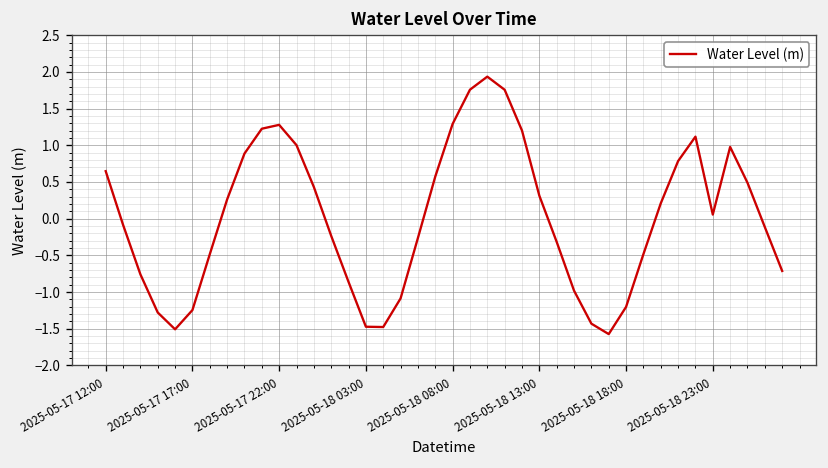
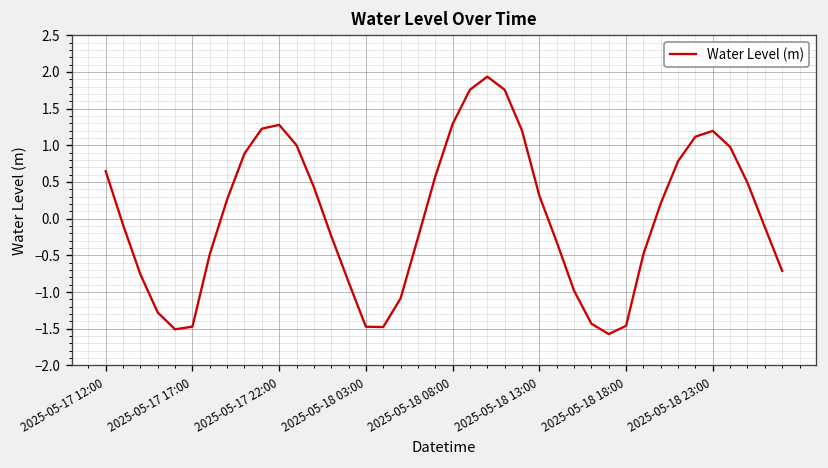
2025-05-17 17:00: -1.2 -> -1.5
2025-05-18 18:00: -1.2 -> -1.5
2025-05-18 23:00: 0.1 -> 1.2
